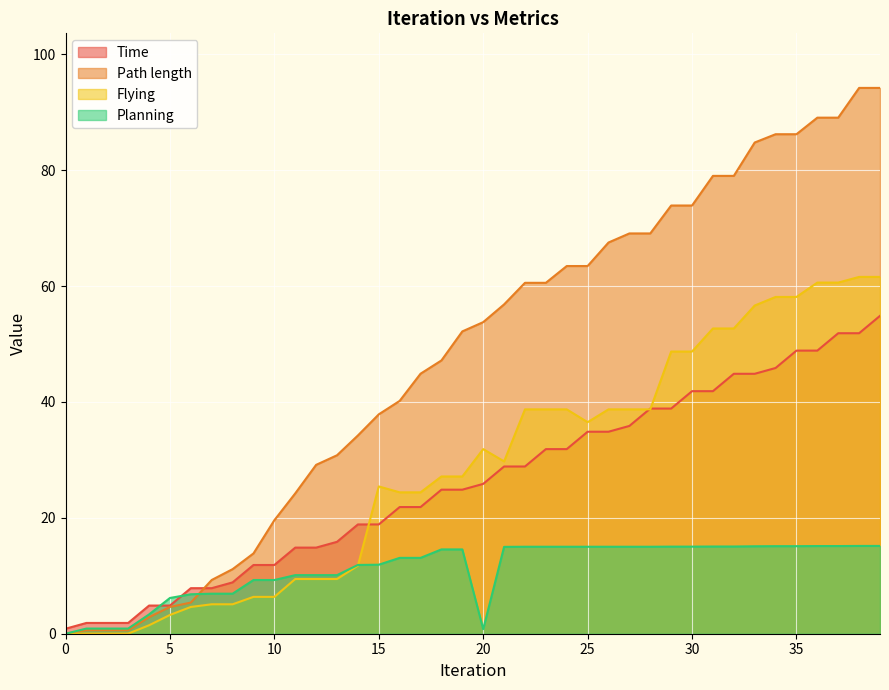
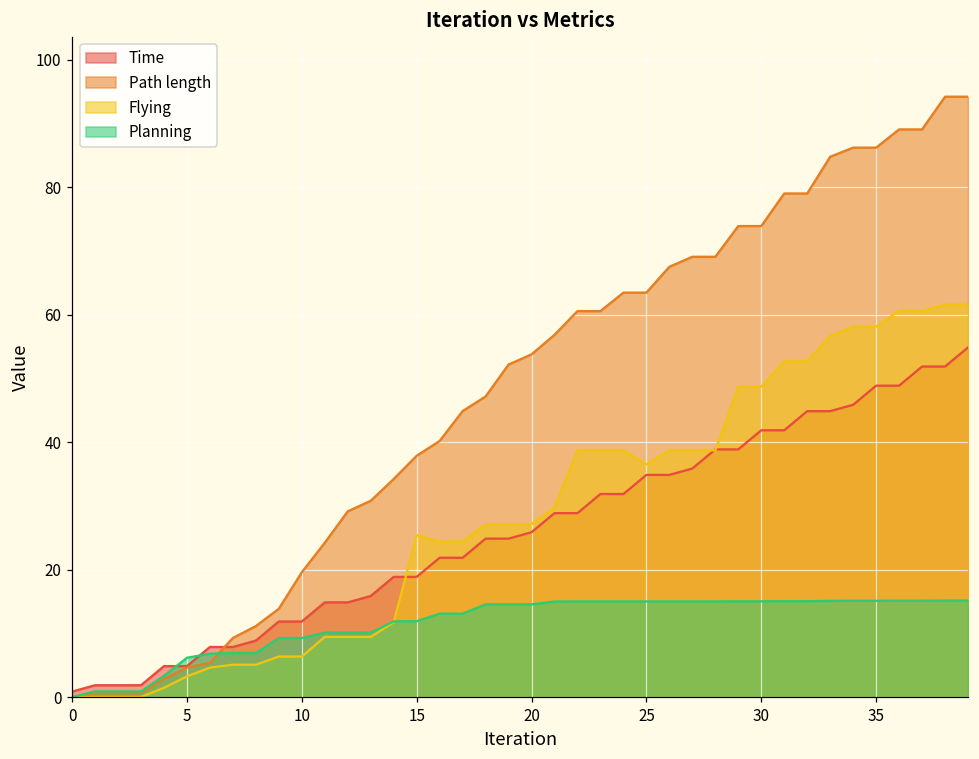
Flying, 20: 32 -> 27
Planning, 20: 1 -> 15
